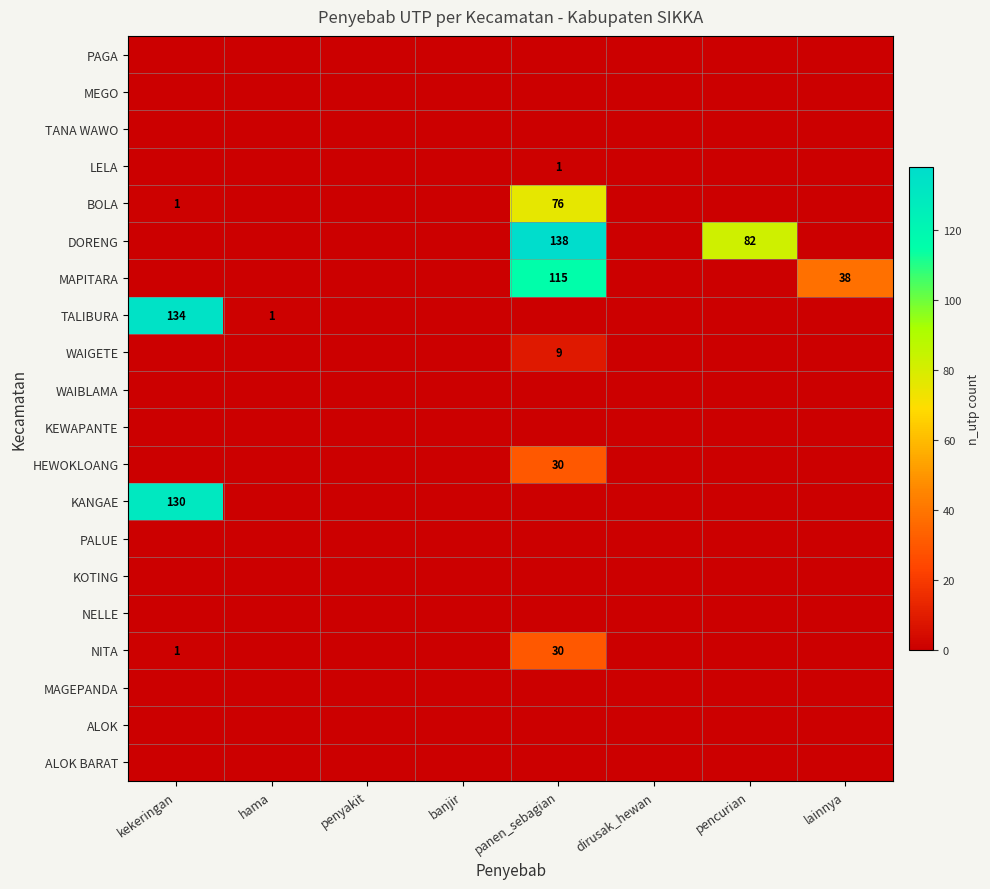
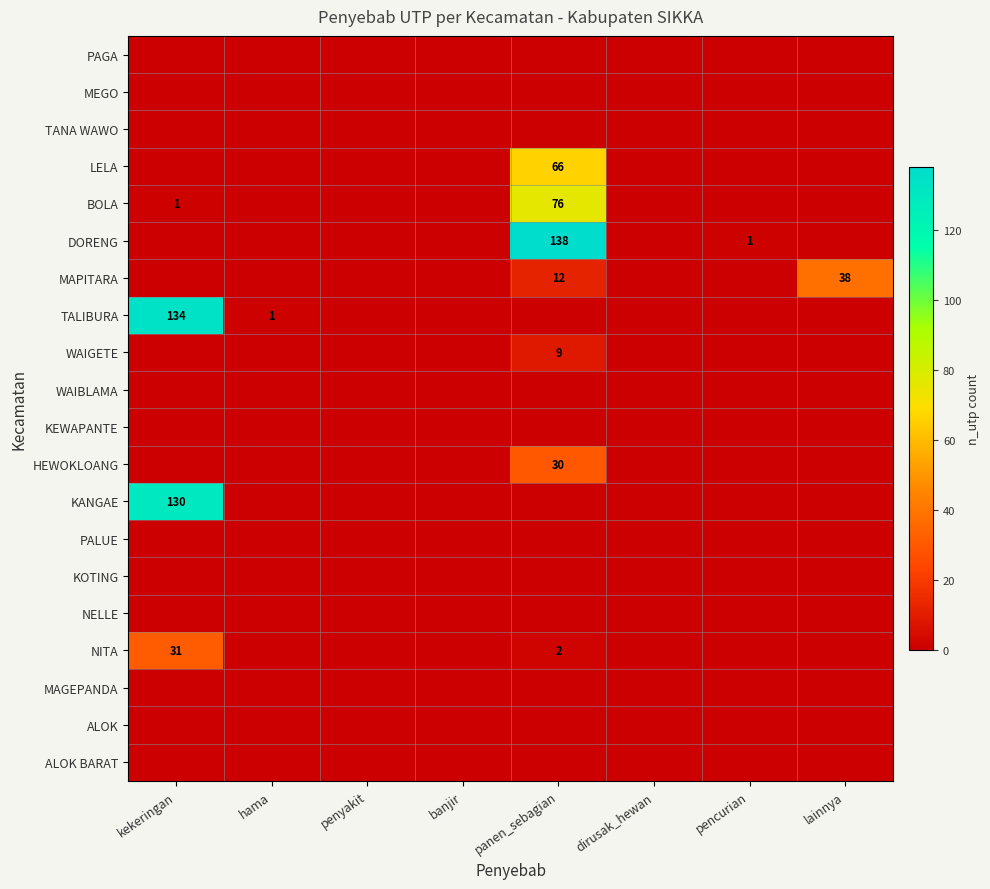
LELA, panen_sebagian: 1 -> 66
DORENG, pencurian: 82 -> 1
MAPITARA, panen_sebagian: 115 -> 12
NITA, kekeringan: 1 -> 31
NITA, panen_sebagian: 30 -> 2
